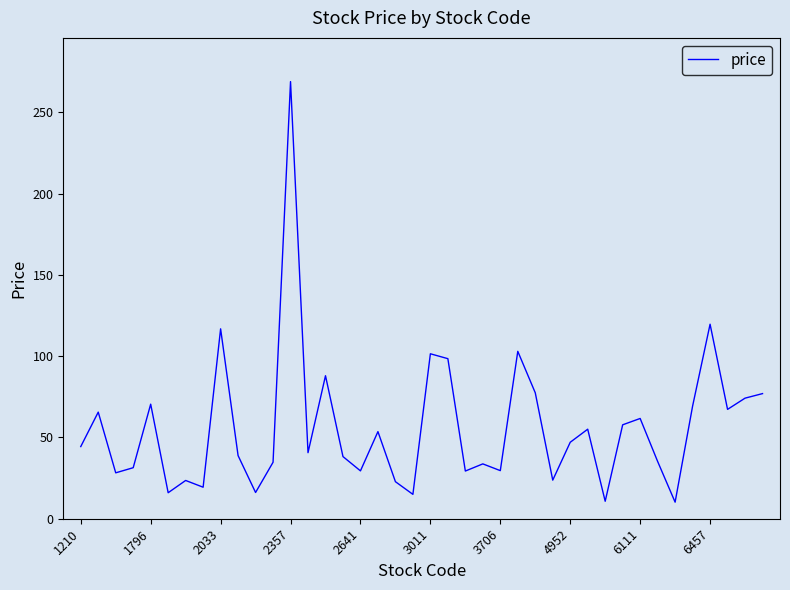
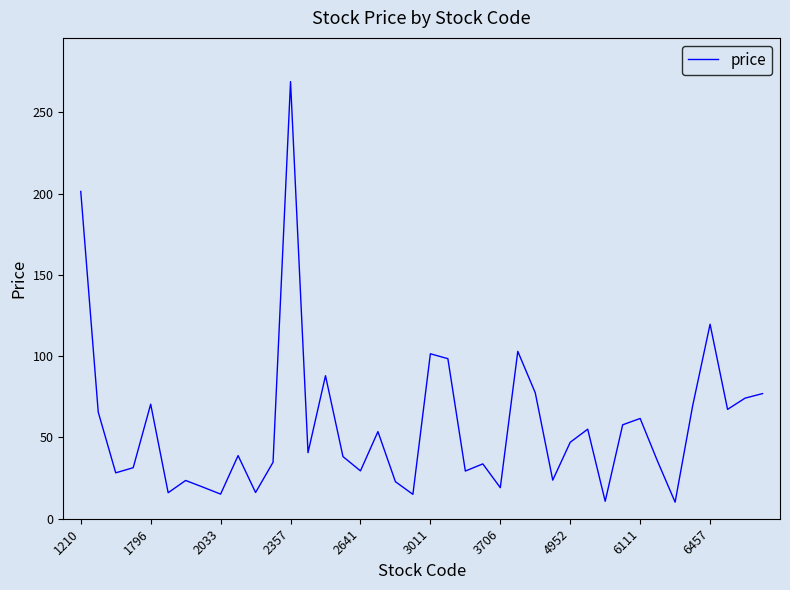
1210: 44 -> 201
2033: 117 -> 15
3706: 30 -> 19
